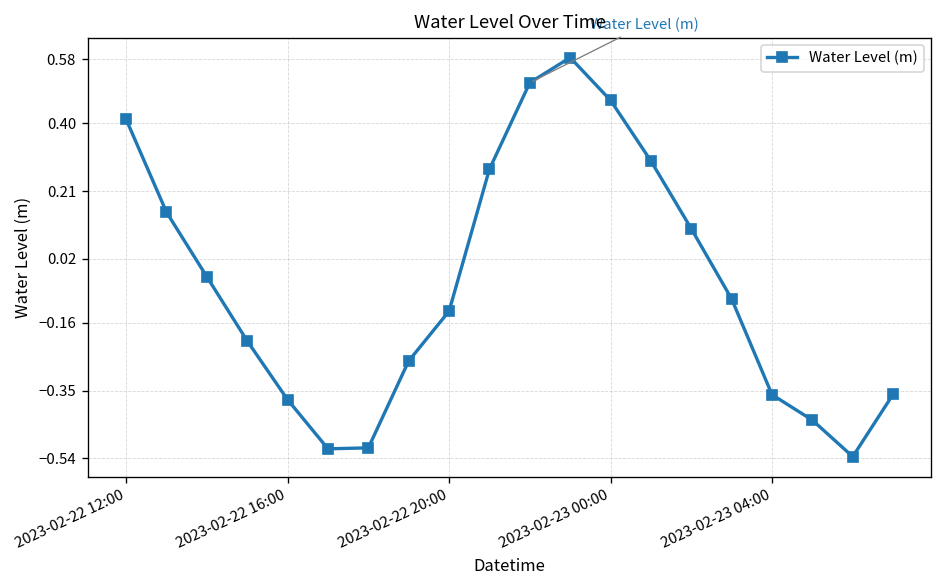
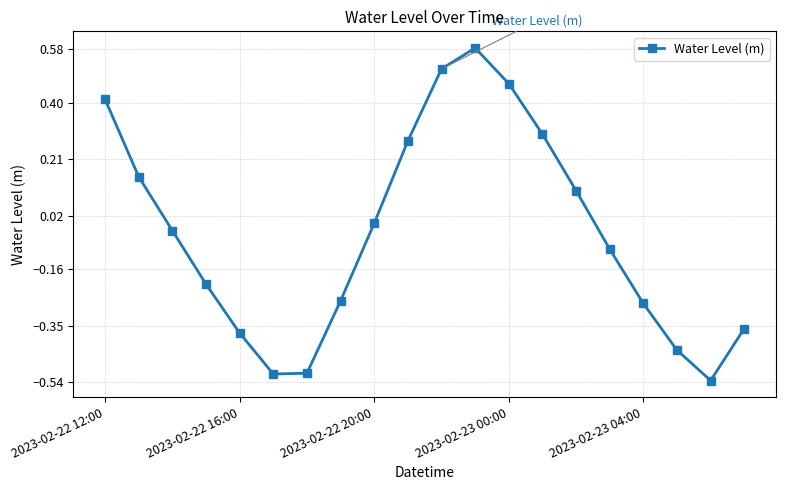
2023-02-22 20:00: -0.13 -> -0.01
2023-02-23 04:00: -0.36 -> -0.28
